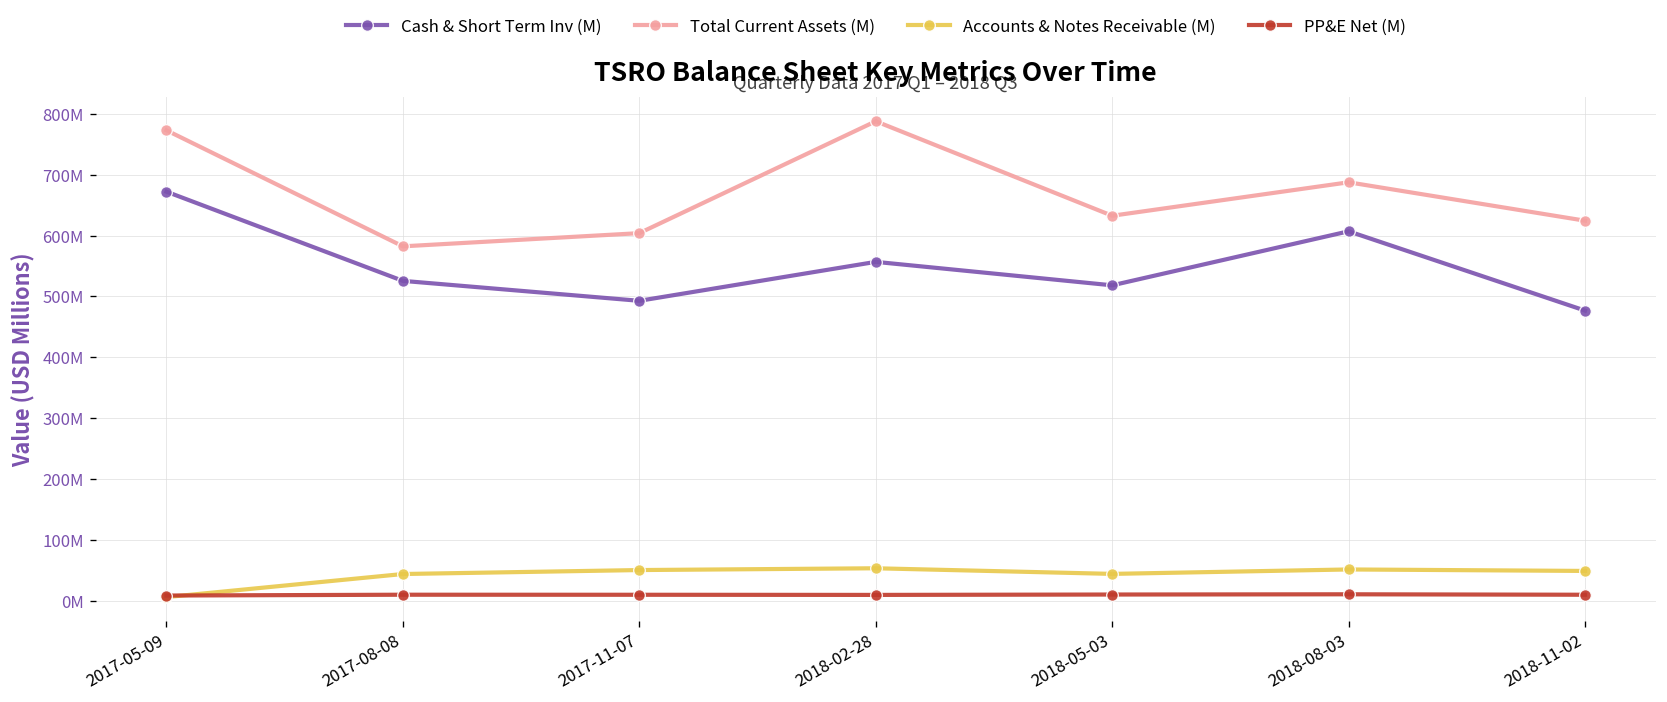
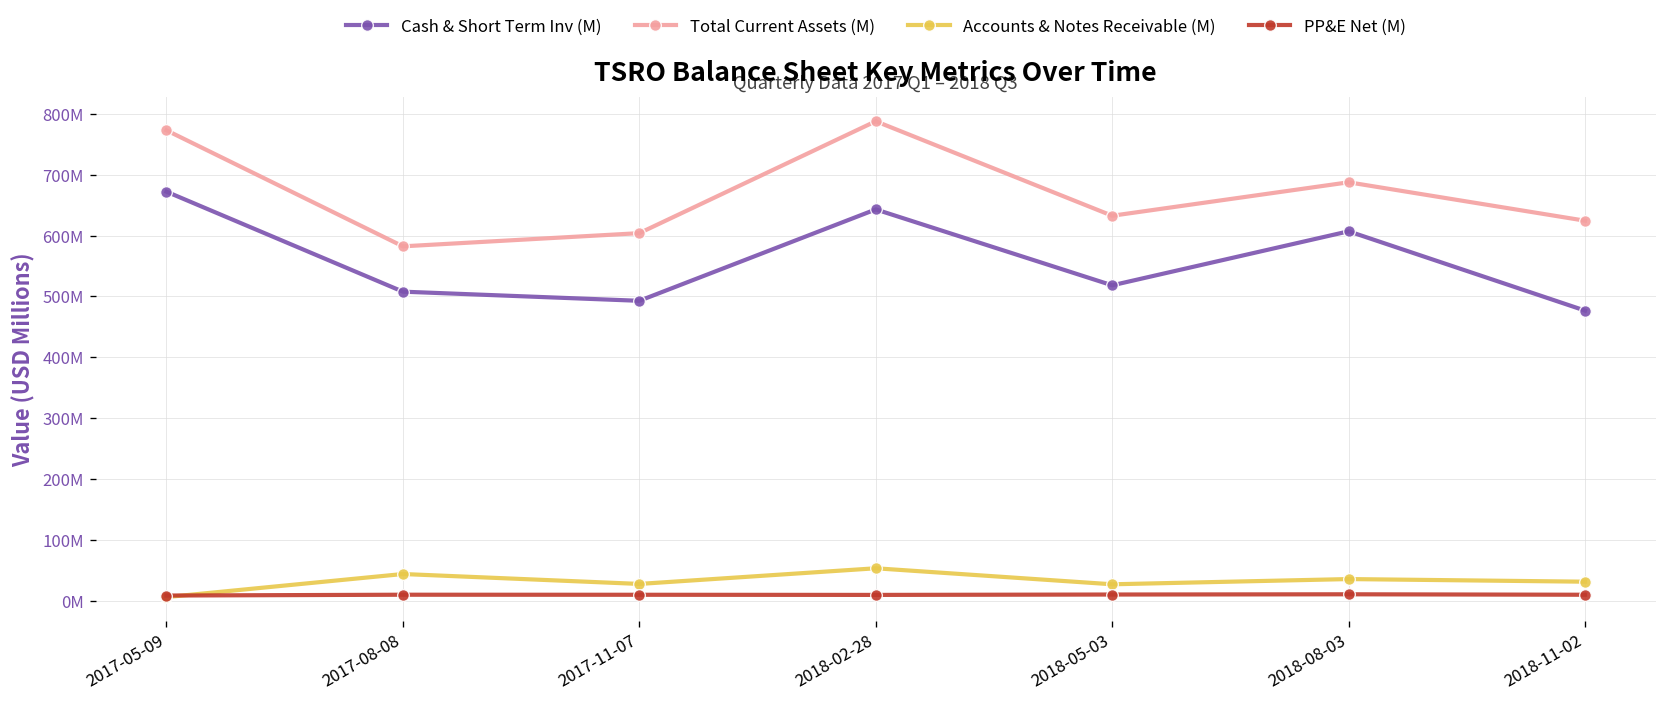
Cash & Short Term Inv (M), 2017-08-08: 530000000 -> 510000000
Accounts & Notes Receivable (M), 2017-11-07: 50000000 -> 30000000
Cash & Short Term Inv (M), 2018-02-28: 560000000 -> 640000000
Accounts & Notes Receivable (M), 2018-05-03: 40000000 -> 30000000
Accounts & Notes Receivable (M), 2018-08-03: 50000000 -> 40000000
Accounts & Notes Receivable (M), 2018-11-02: 50000000 -> 30000000
